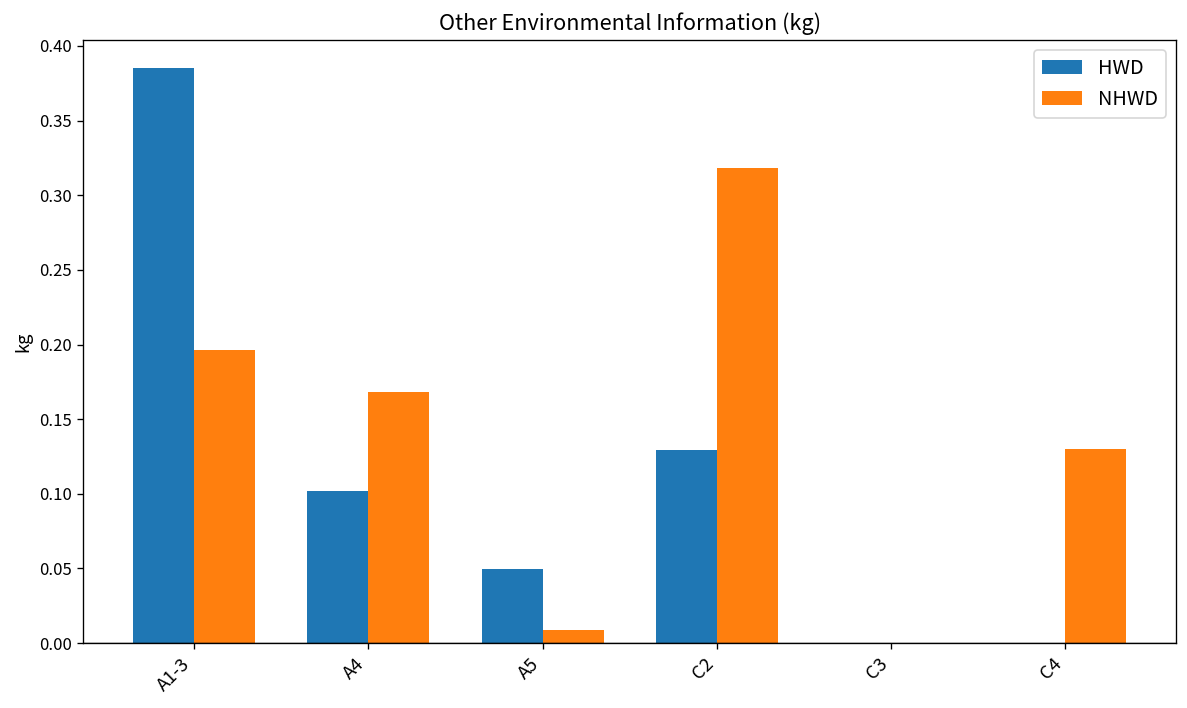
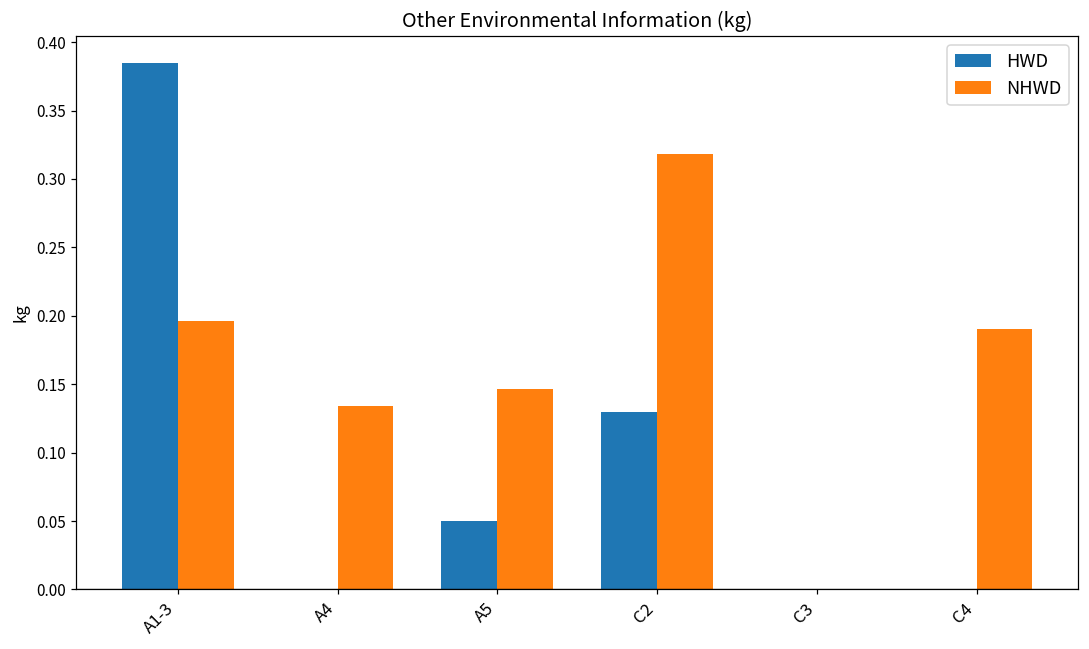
HWD, A4: 0.102 -> 0.001
NHWD, A4: 0.168 -> 0.134
NHWD, A5: 0.009 -> 0.146
NHWD, C4: 0.13 -> 0.19
